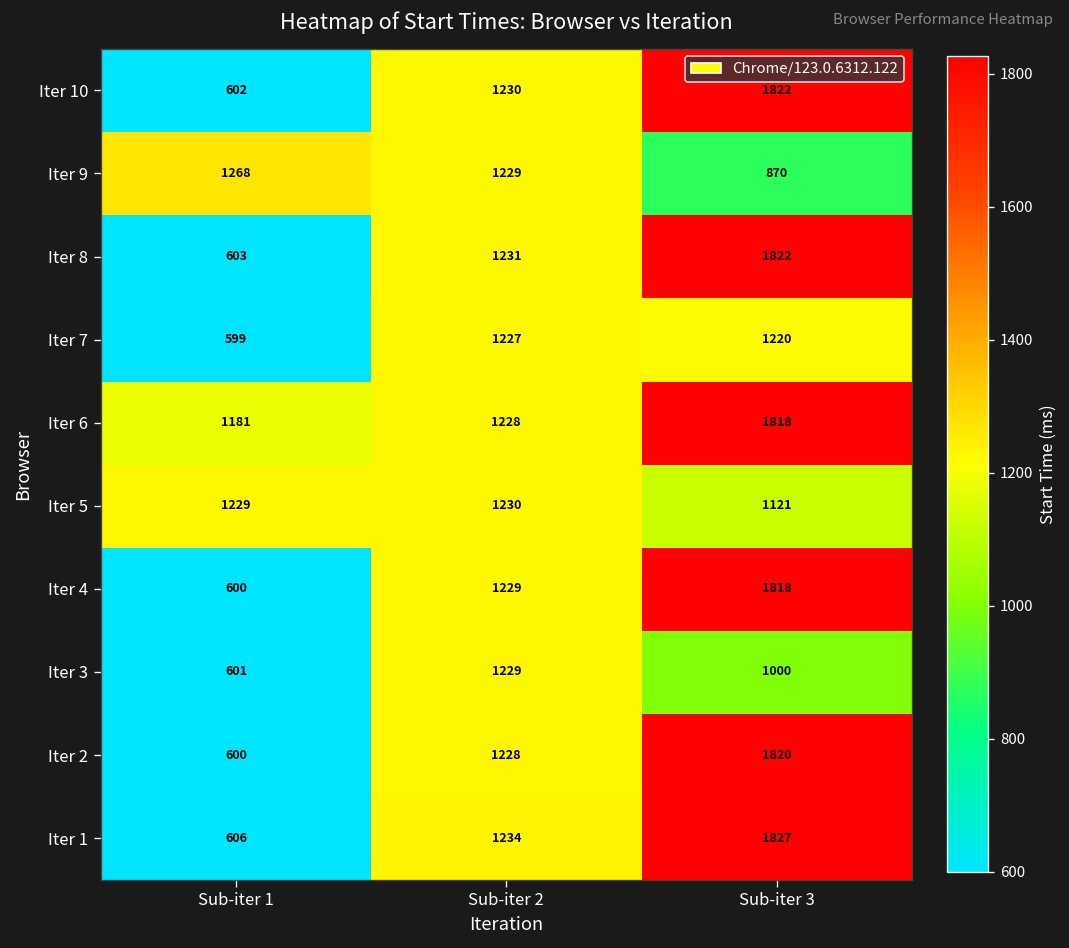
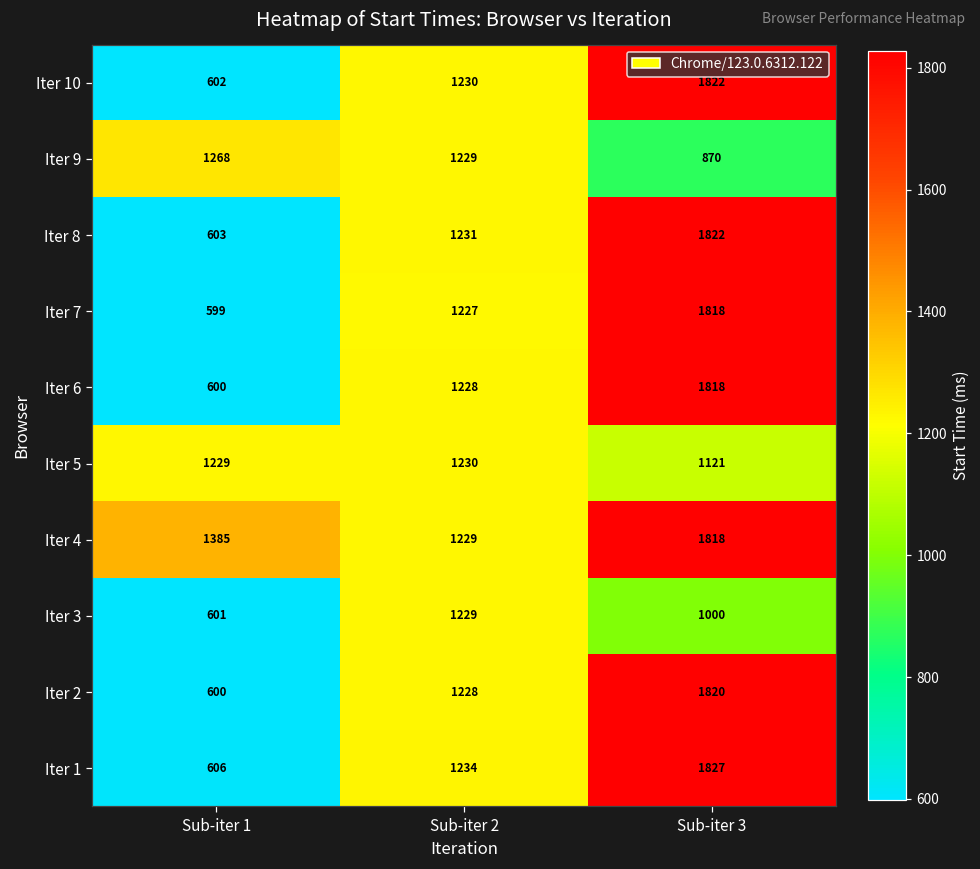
Iter 7, Sub-iter 3: 1220 -> 1818
Iter 6, Sub-iter 1: 1181 -> 600
Iter 4, Sub-iter 1: 600 -> 1385
